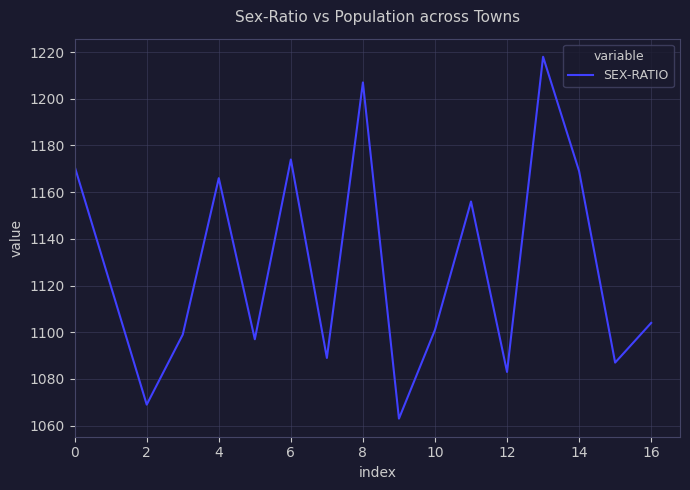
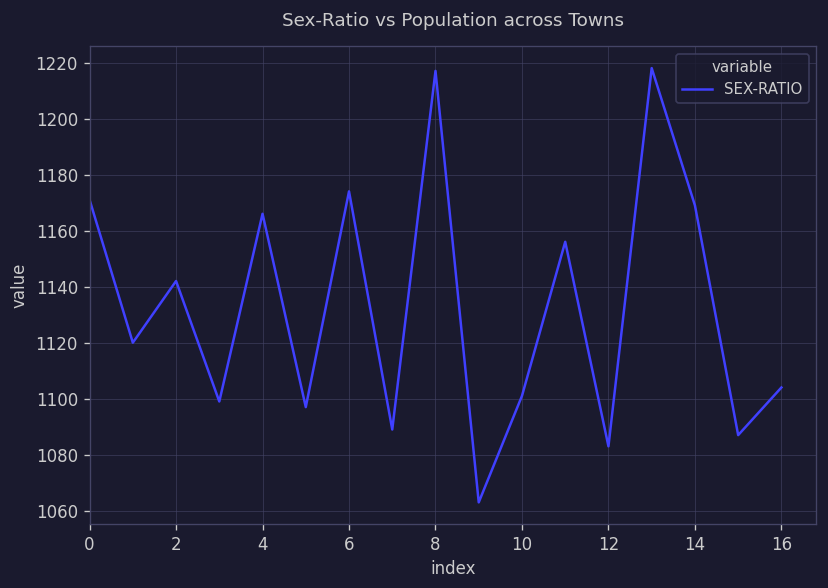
2: 1069 -> 1142
8: 1207 -> 1217
